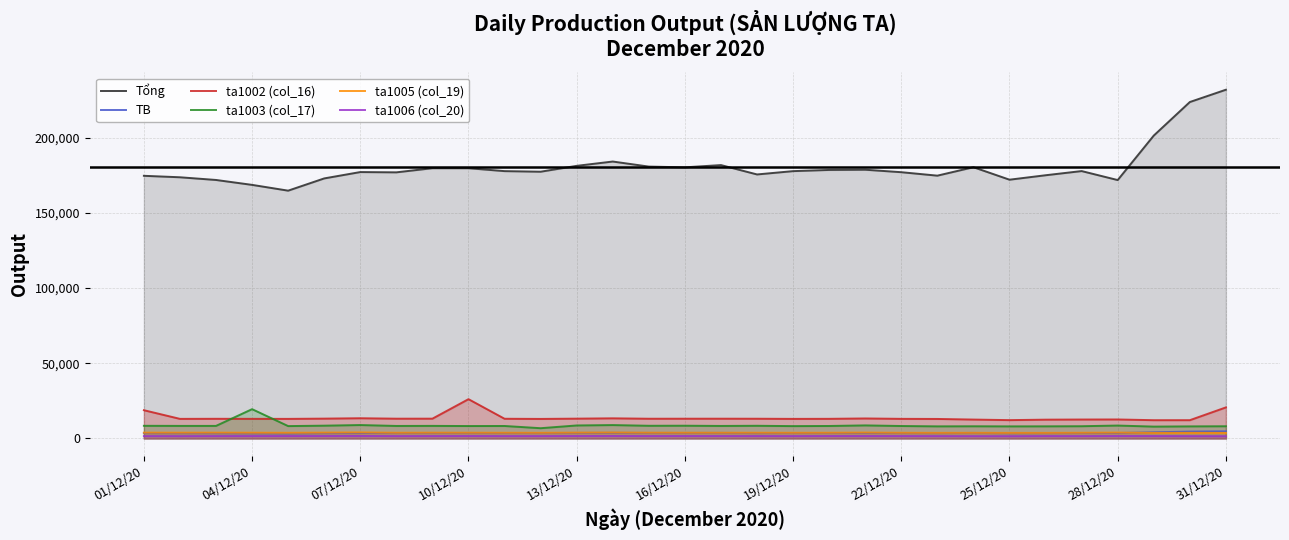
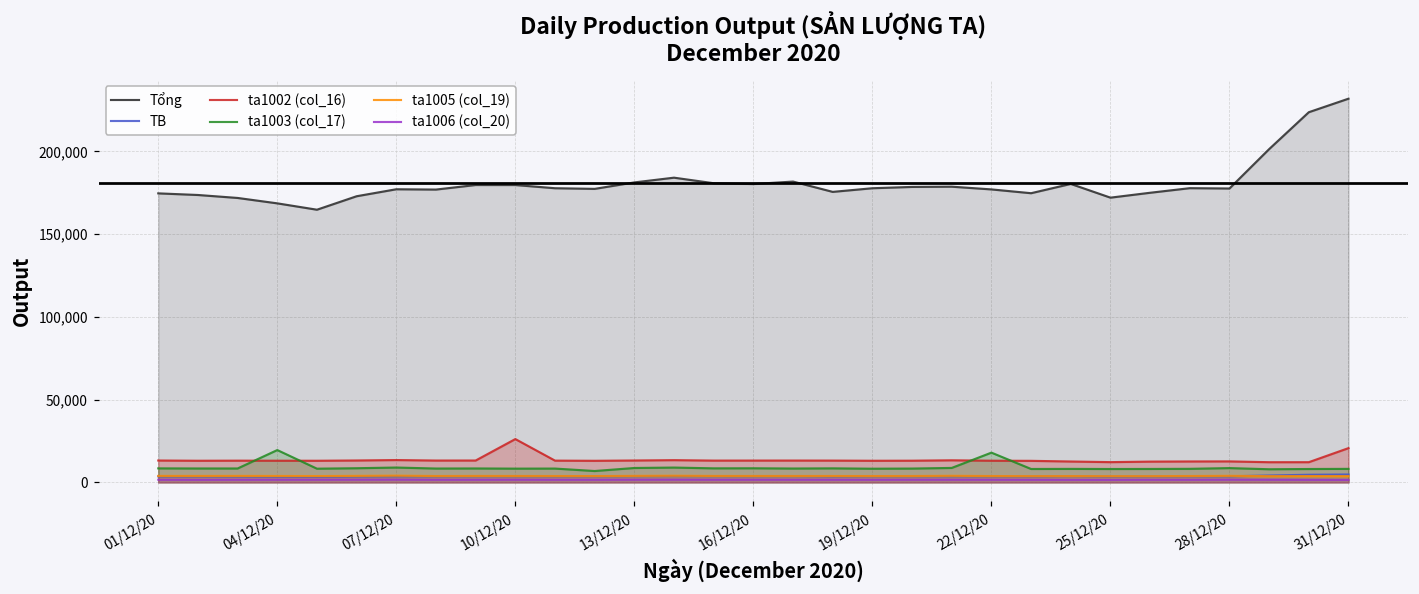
ta1002 (col_16), 01/12/20: 19,000 -> 13,000
ta1003 (col_17), 22/12/20: 8,000 -> 18,000
Tổng, 28/12/20: 172,000 -> 178,000
